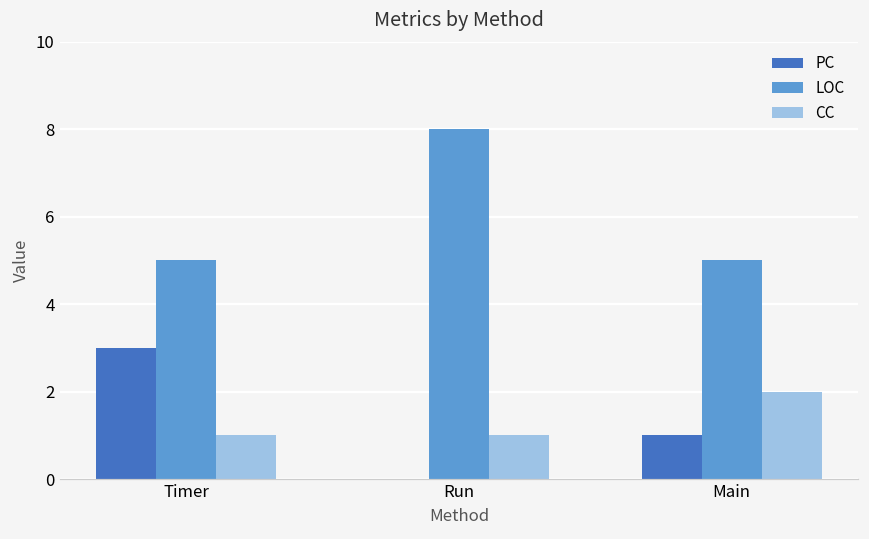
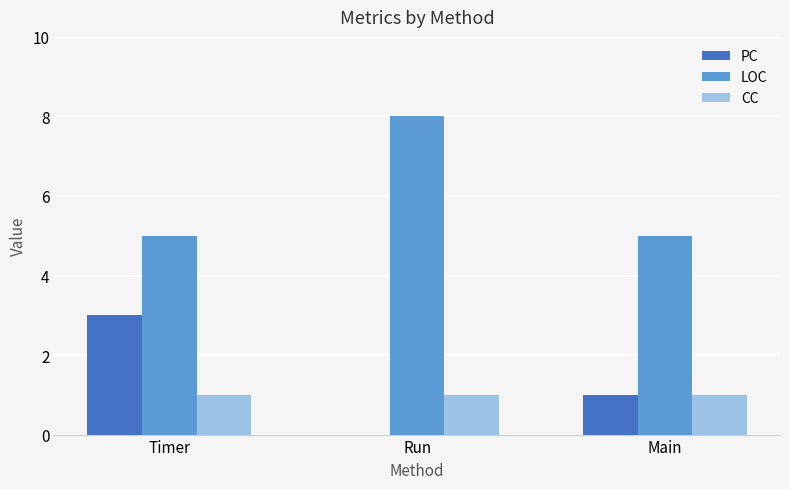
CC, Main: 2 -> 1
